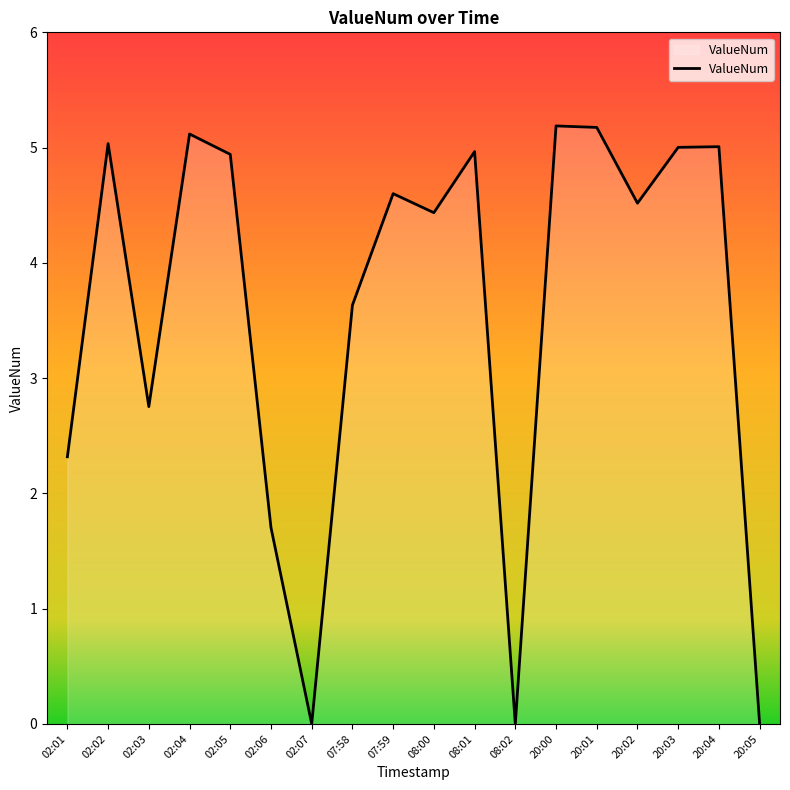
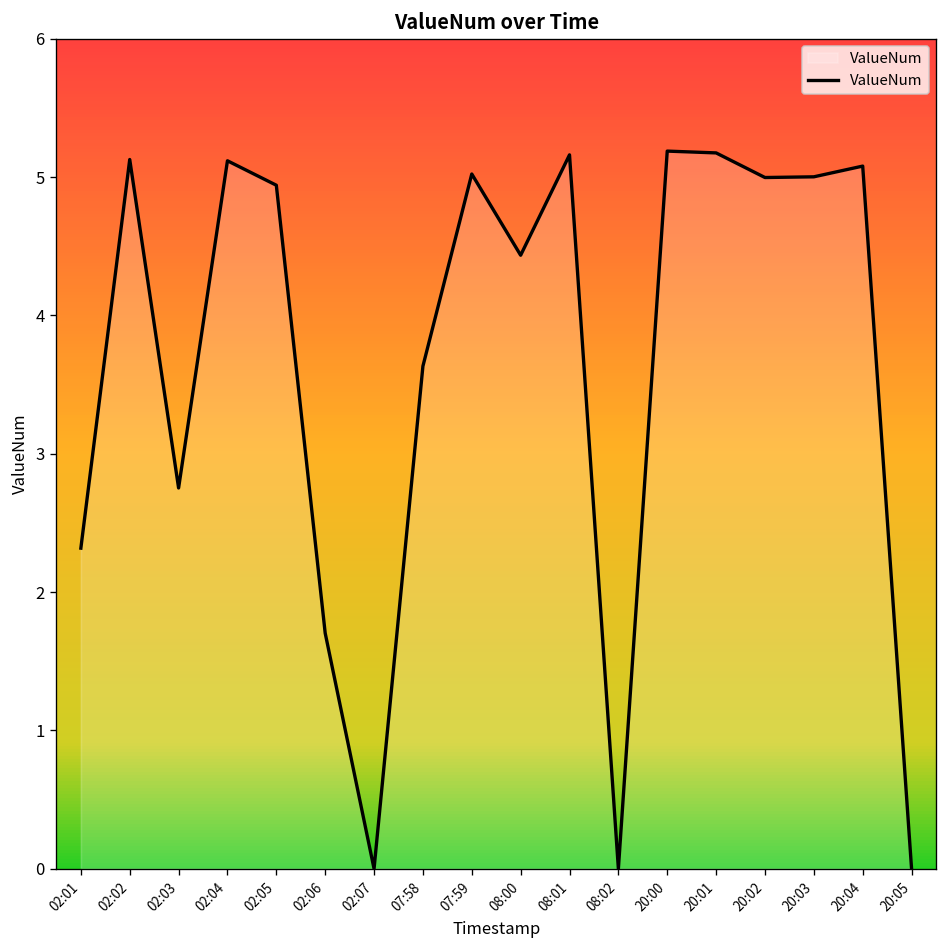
02:02: 5.03 -> 5.13
07:59: 4.60 -> 5.02
08:01: 4.97 -> 5.16
20:02: 4.52 -> 5.00
20:04: 5.01 -> 5.08
